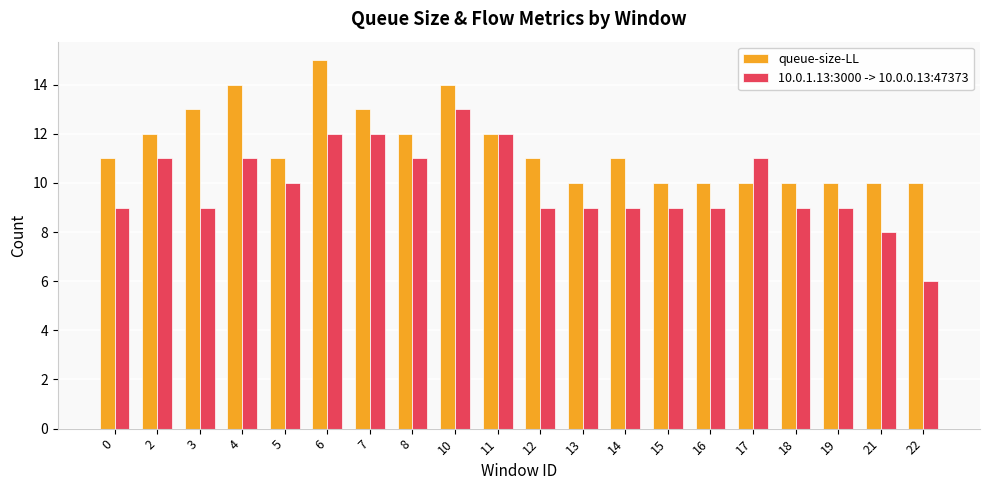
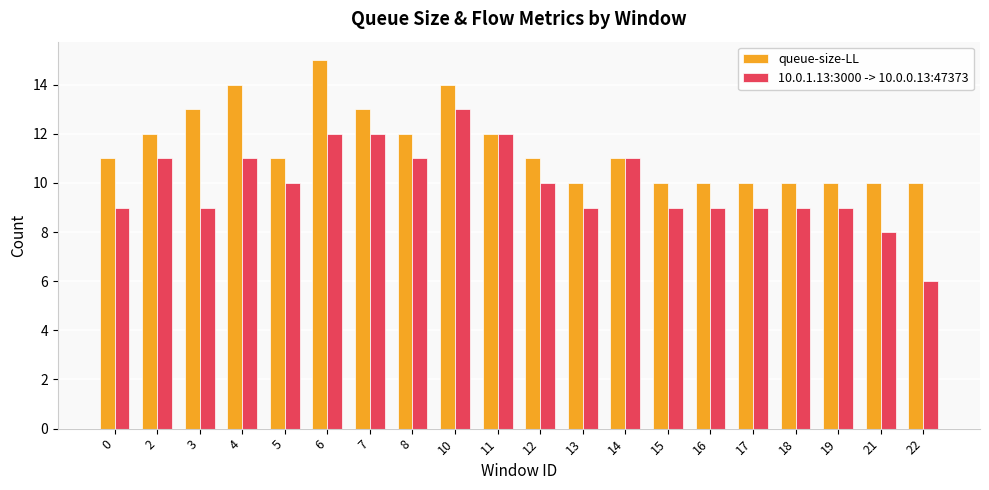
10.0.1.13:3000 -> 10.0.0.13:47373, 12: 9 -> 10
10.0.1.13:3000 -> 10.0.0.13:47373, 14: 9 -> 11
10.0.1.13:3000 -> 10.0.0.13:47373, 17: 11 -> 9
